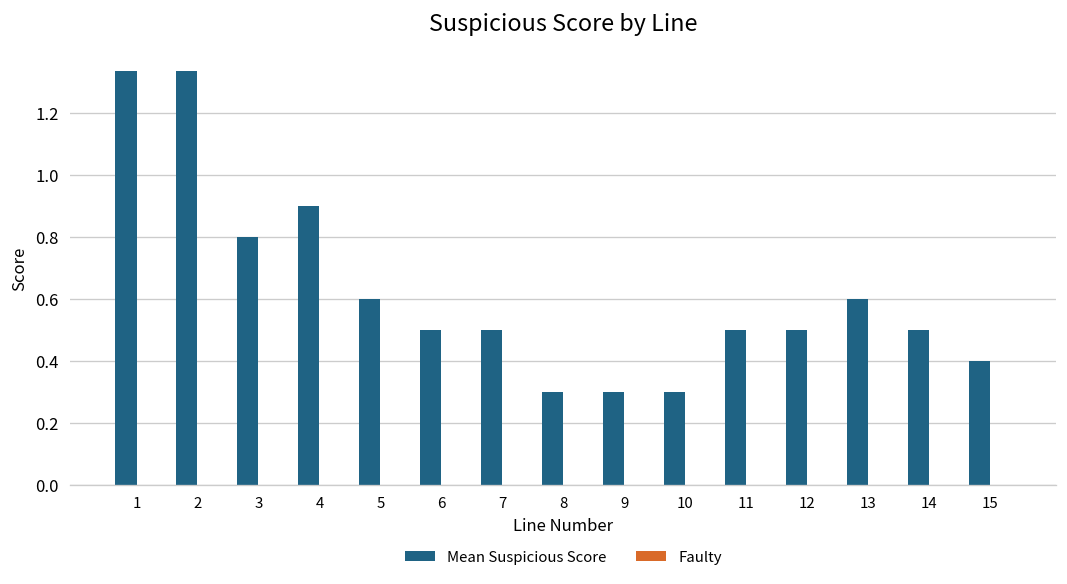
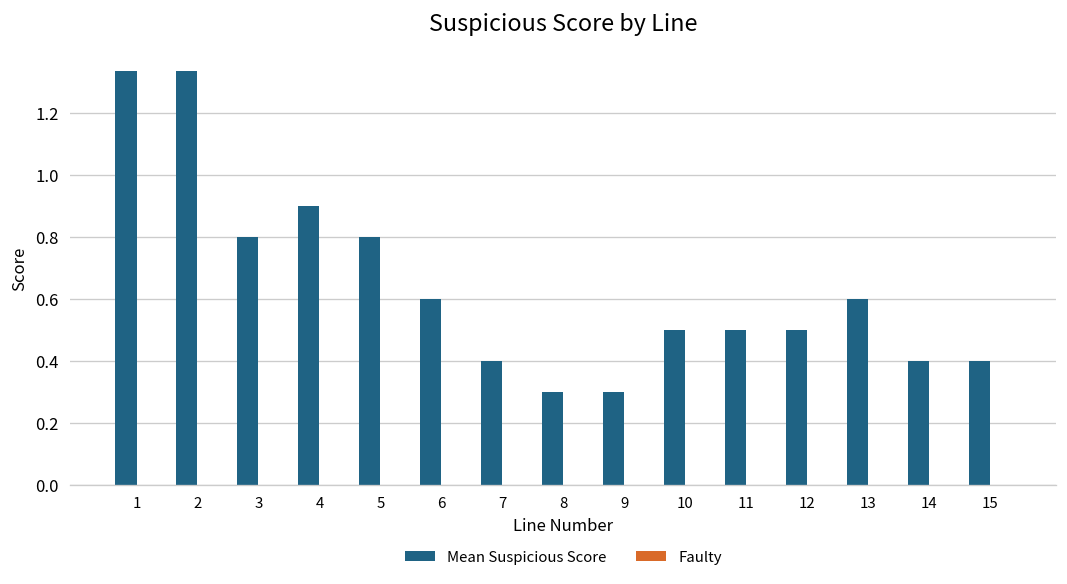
Mean Suspicious Score, 5: 0.6 -> 0.8
Mean Suspicious Score, 6: 0.5 -> 0.6
Mean Suspicious Score, 7: 0.5 -> 0.4
Mean Suspicious Score, 10: 0.3 -> 0.5
Mean Suspicious Score, 14: 0.5 -> 0.4
